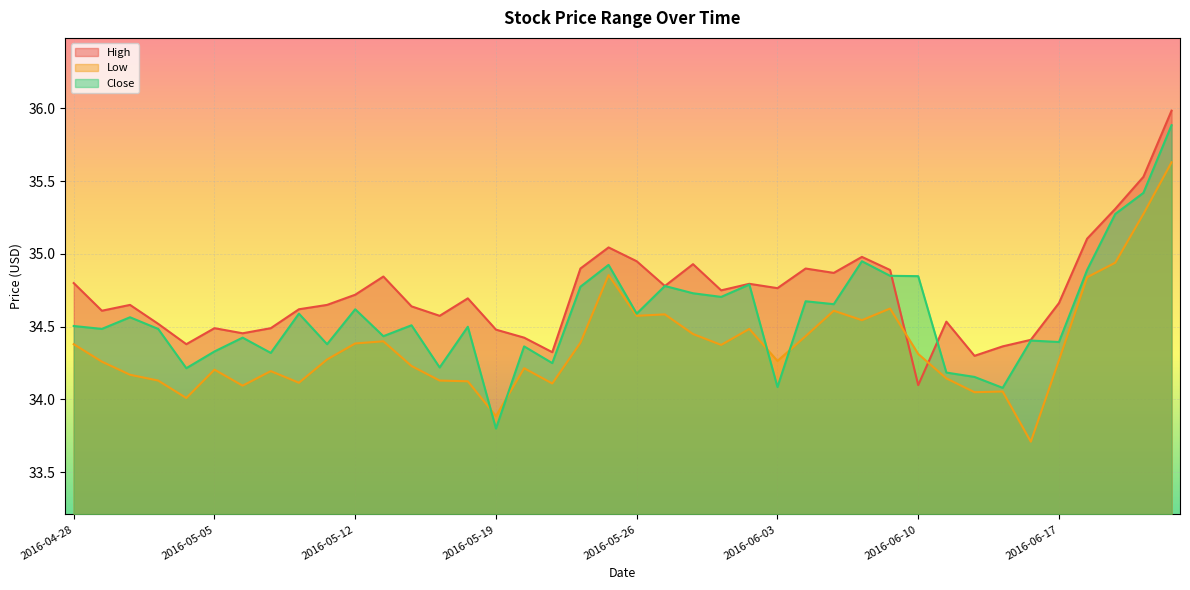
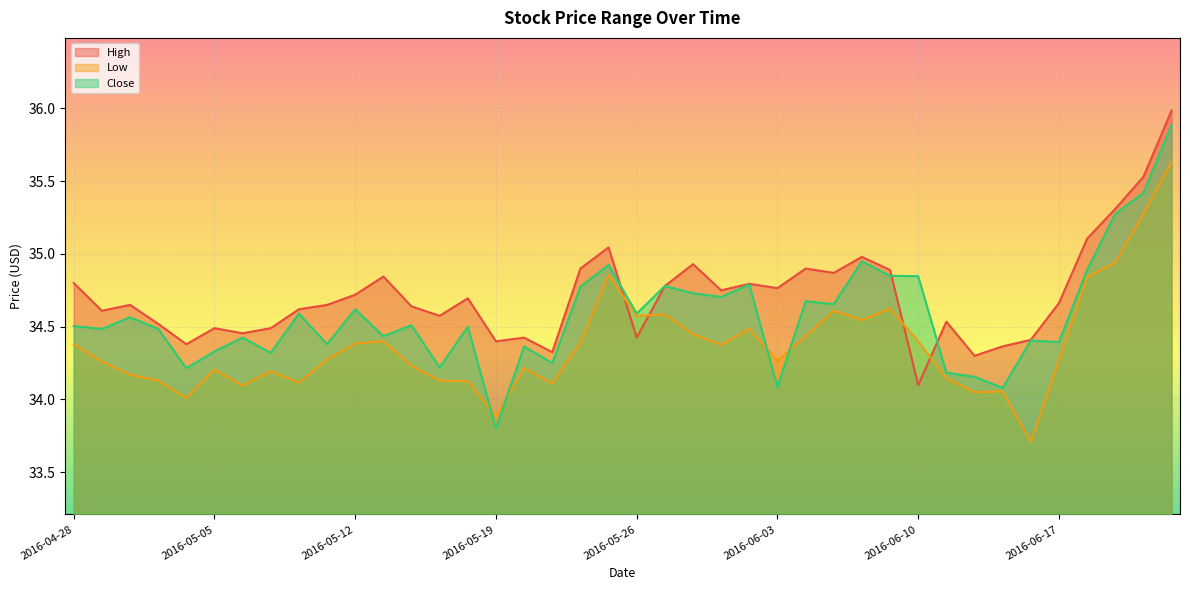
High, 2016-05-19: 34.48 -> 34.40
High, 2016-05-26: 34.95 -> 34.43
Low, 2016-06-10: 34.31 -> 34.40
